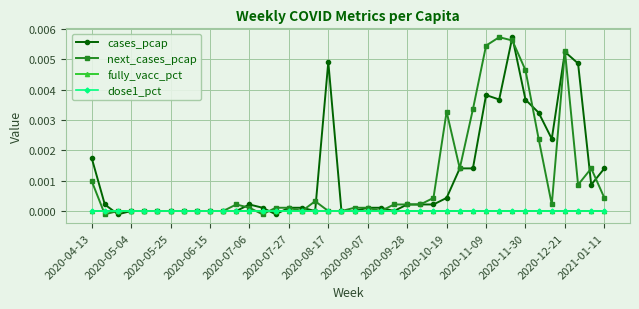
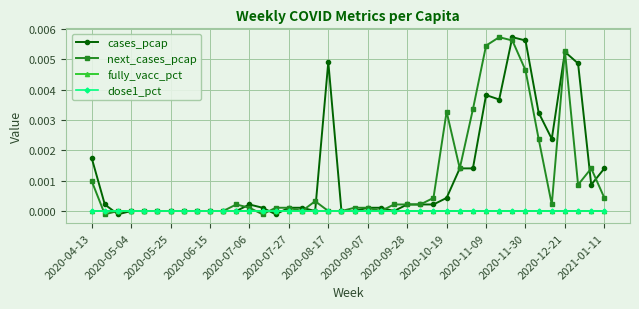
cases_pcap, 2020-11-30: 0.0037 -> 0.0056
